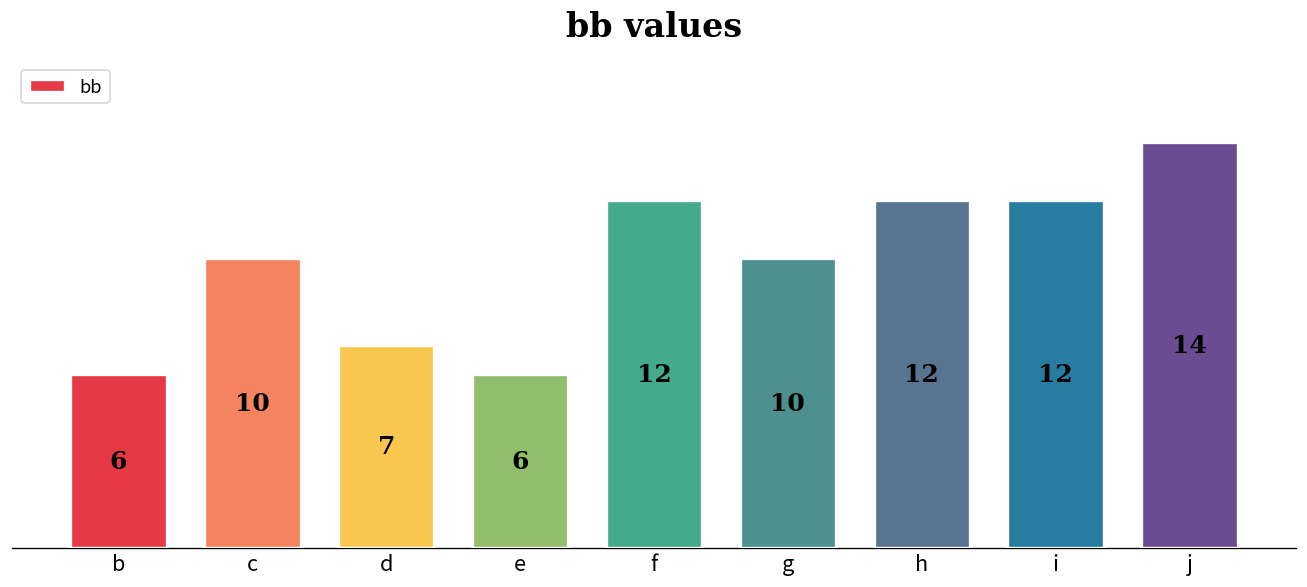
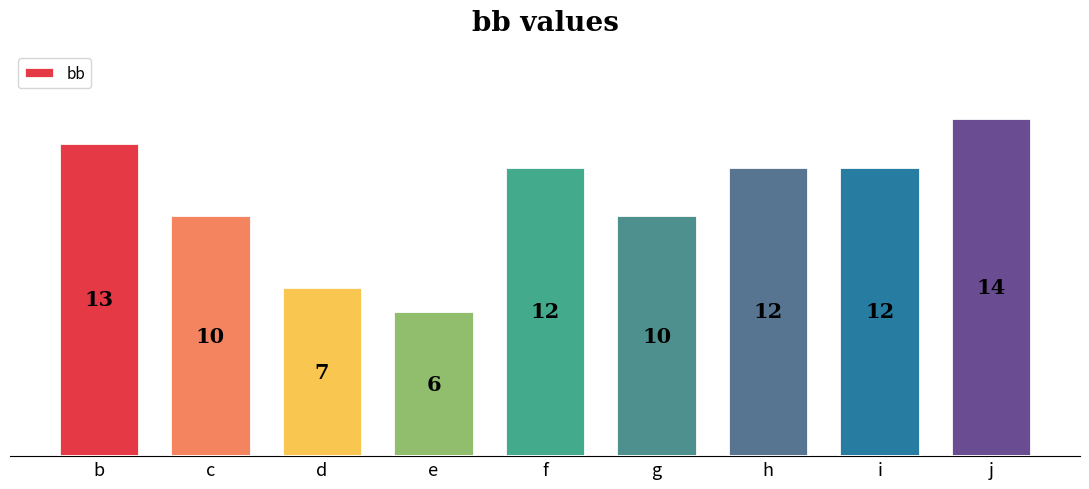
b: 6 -> 13
